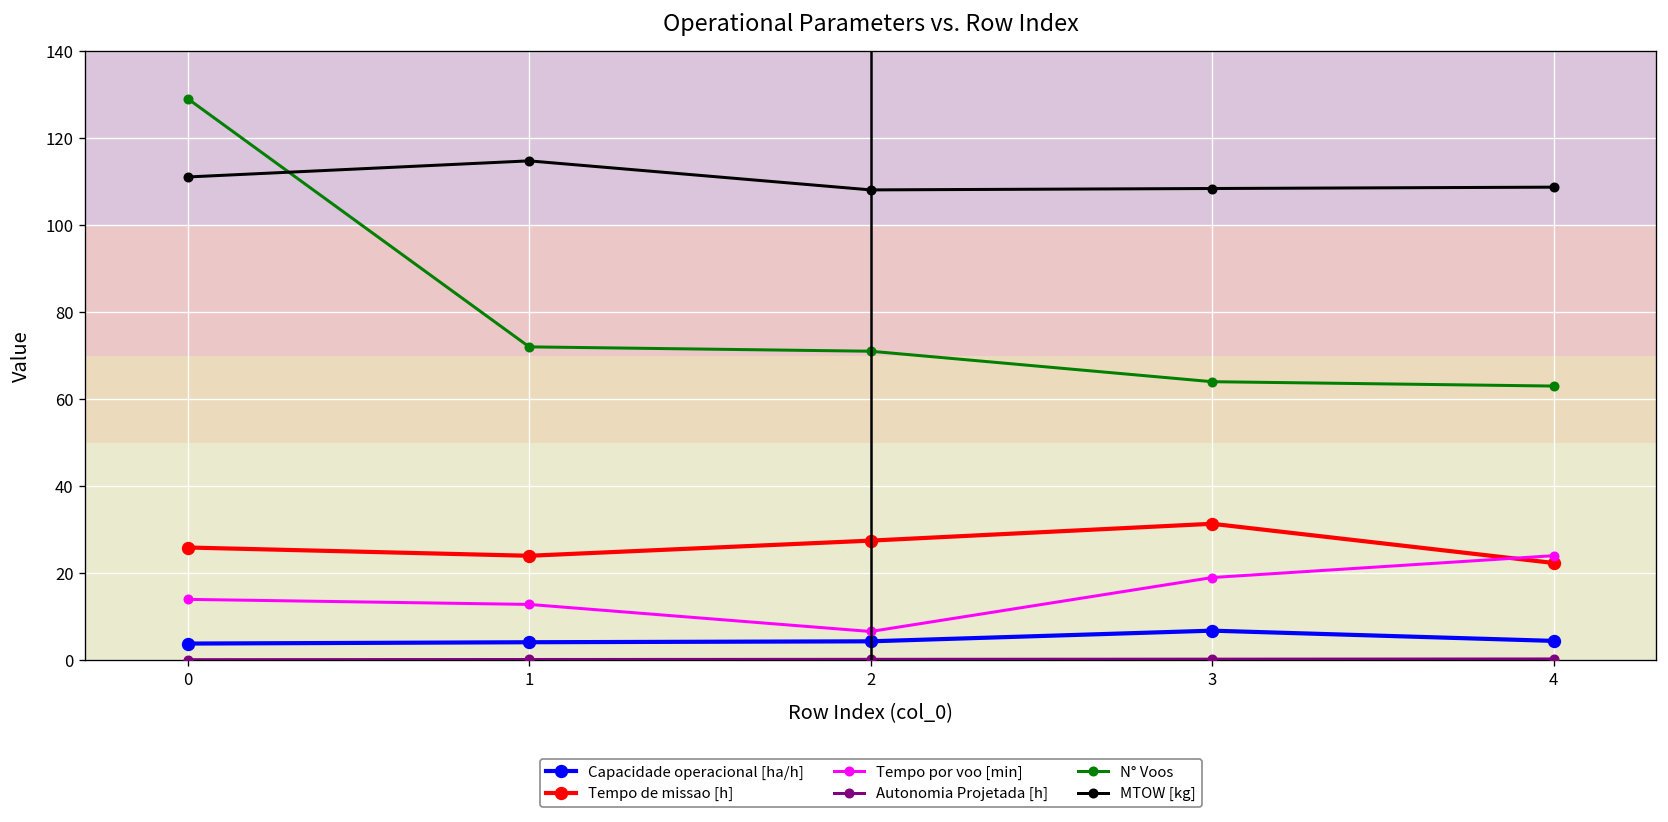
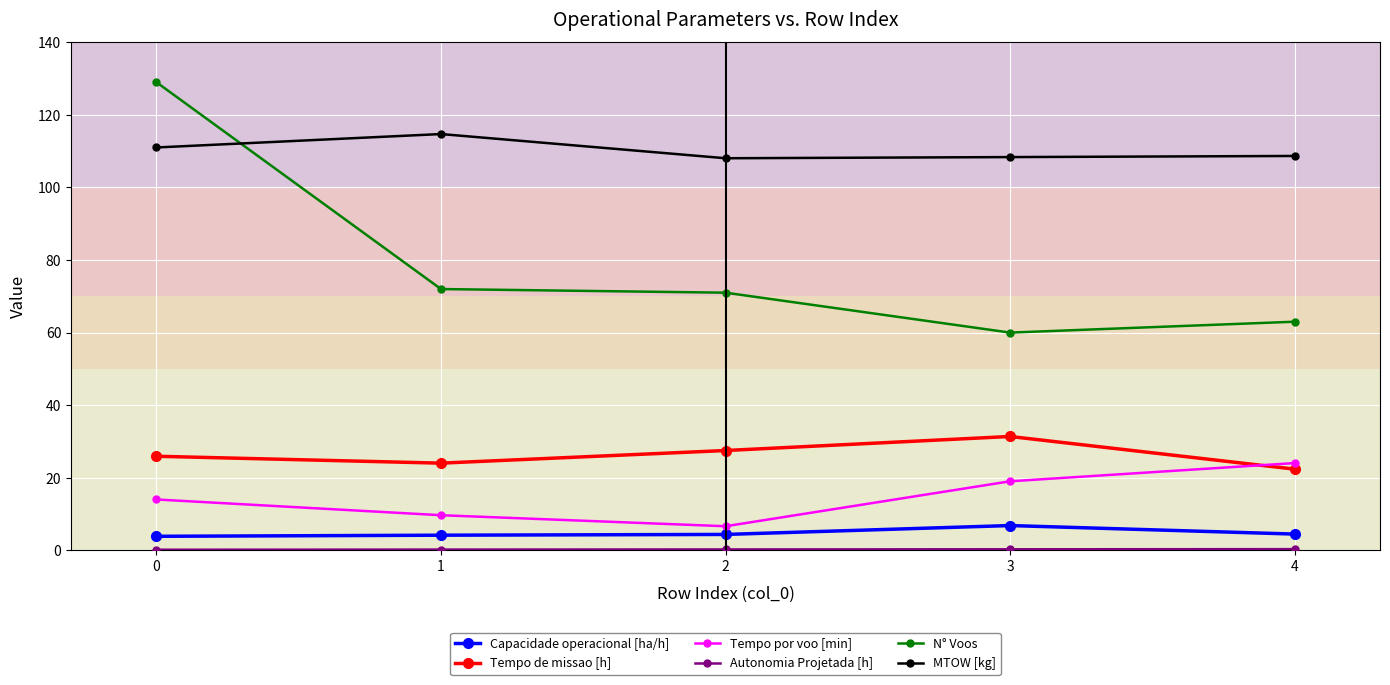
Tempo por voo [min], 1: 13 -> 10
N° Voos, 3: 64 -> 60
